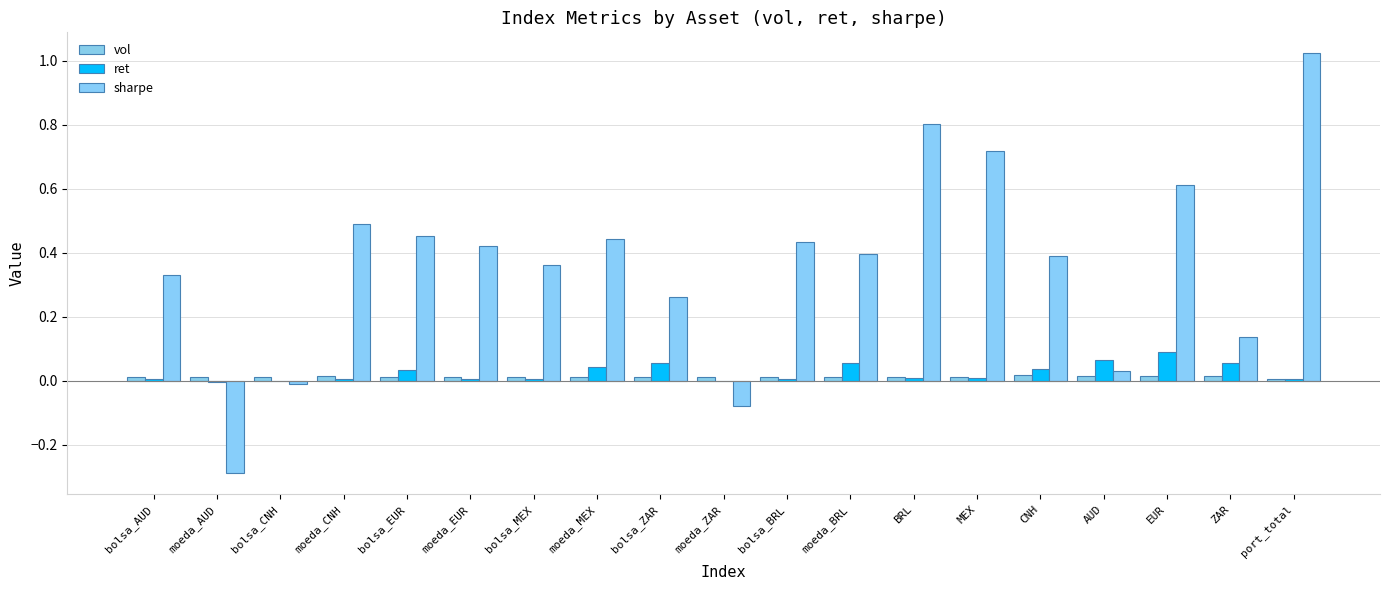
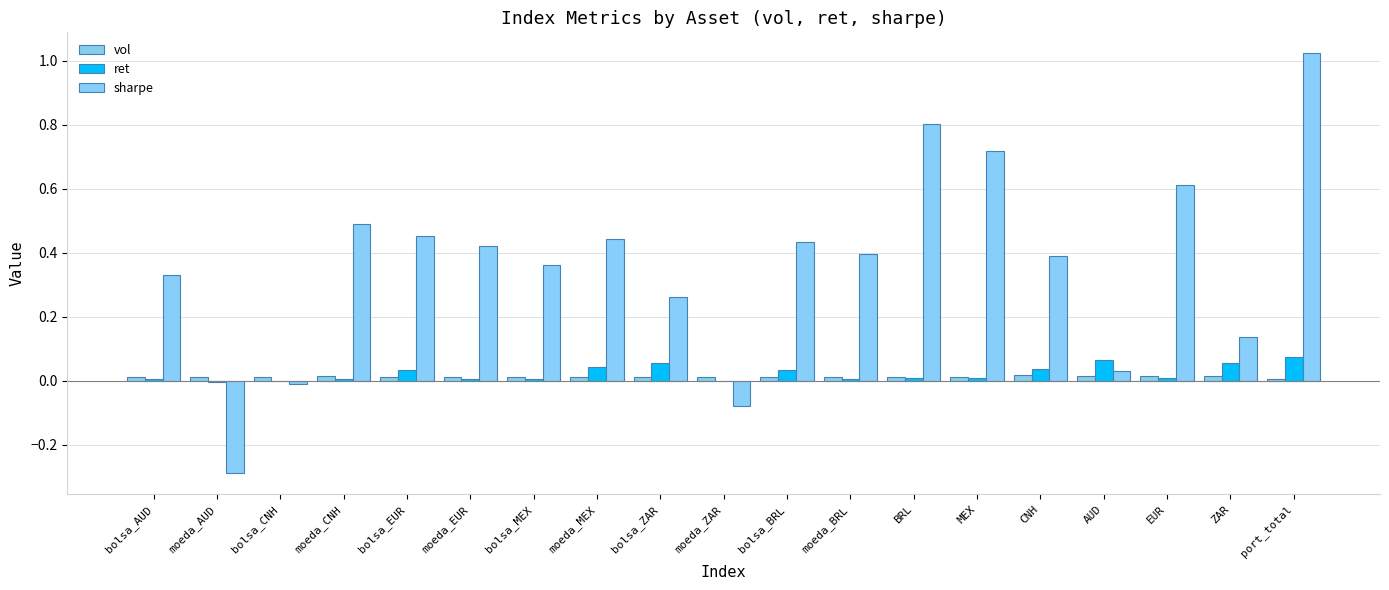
ret, bolsa_BRL: 0.00 -> 0.03
ret, moeda_BRL: 0.05 -> 0.00
ret, EUR: 0.09 -> 0.01
ret, port_total: 0.01 -> 0.07
